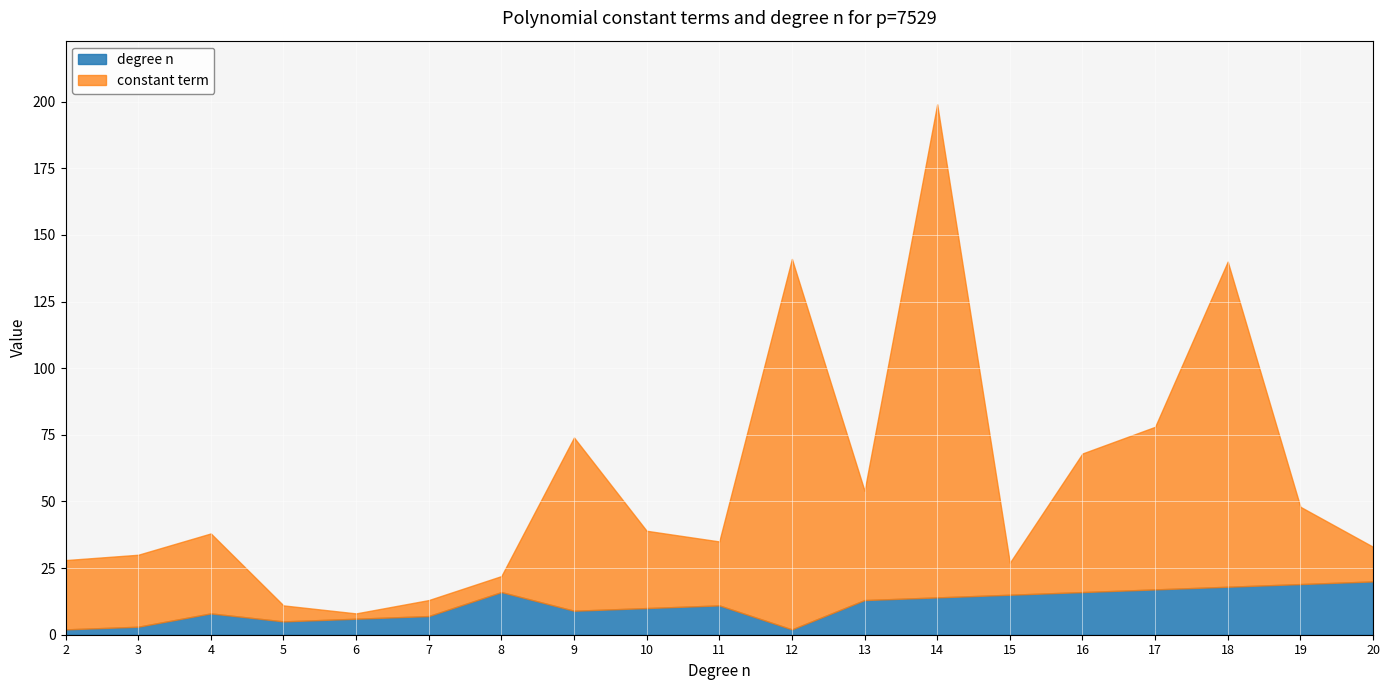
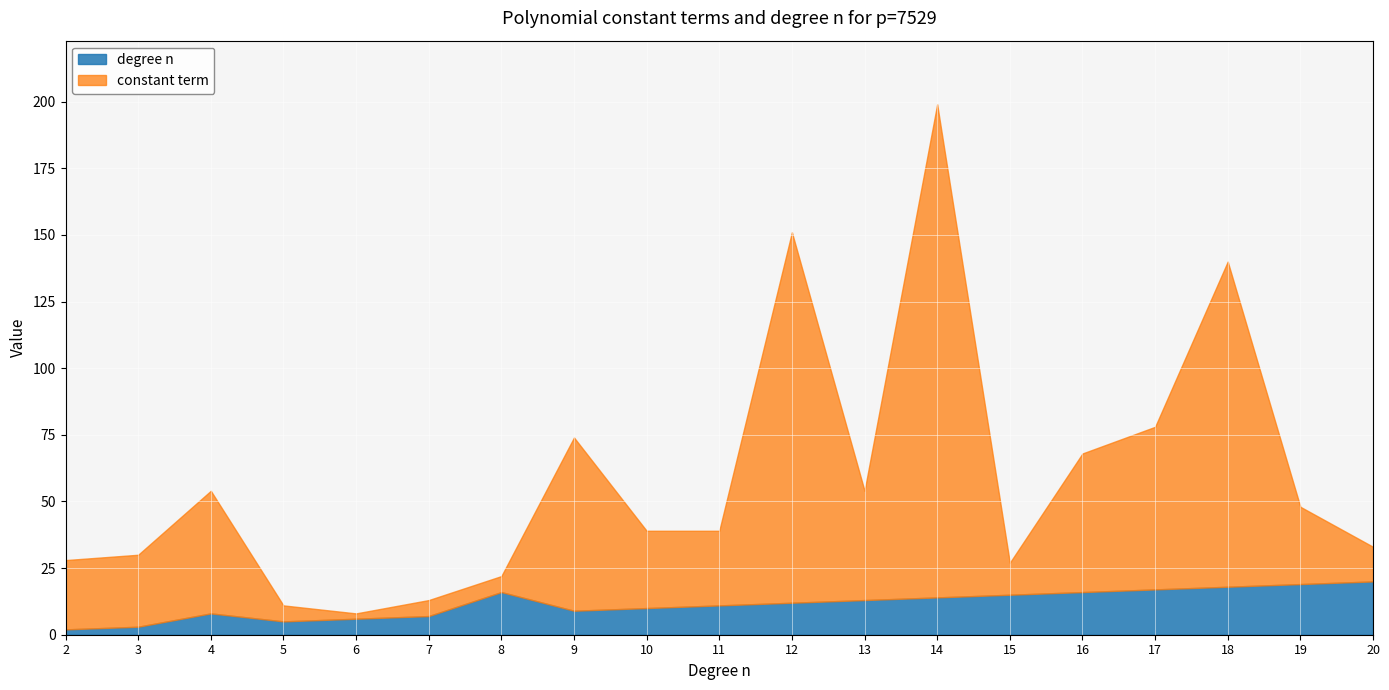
constant term, 4: 30 -> 46
constant term, 11: 24 -> 28
degree n, 12: 2 -> 12
